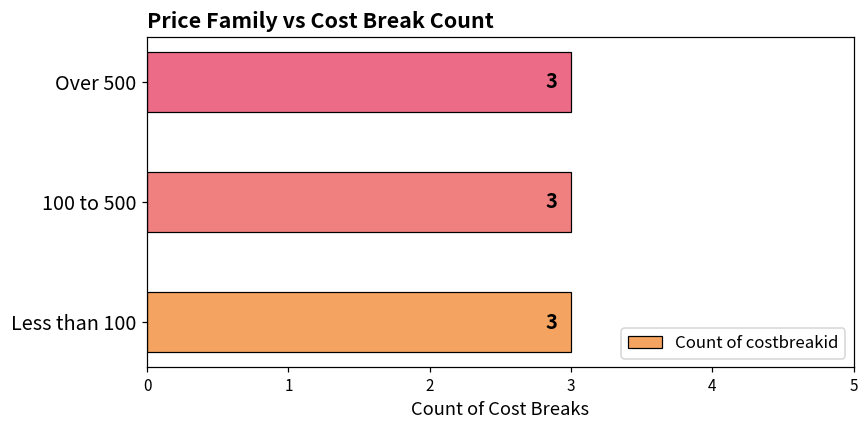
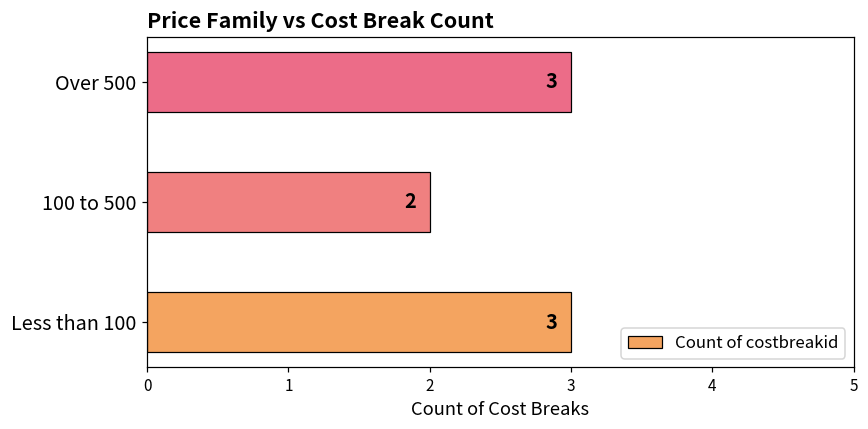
100 to 500: 3 -> 2
